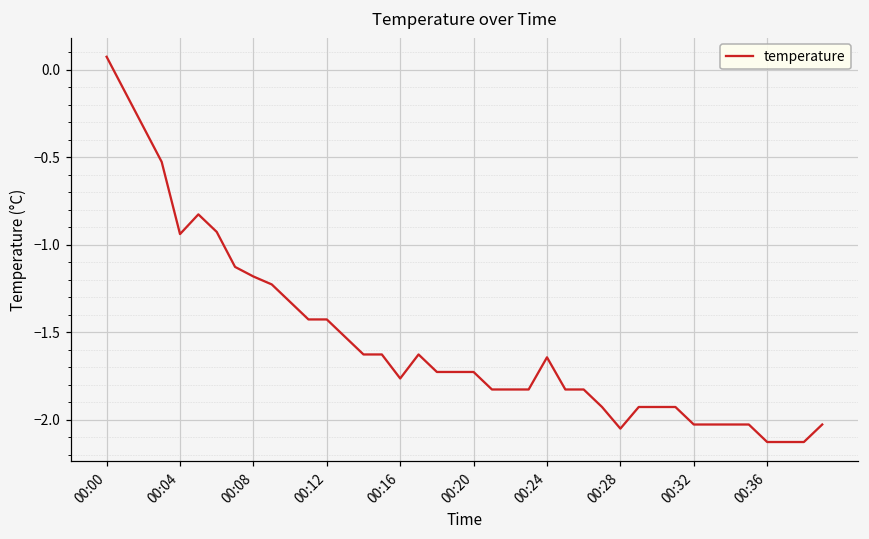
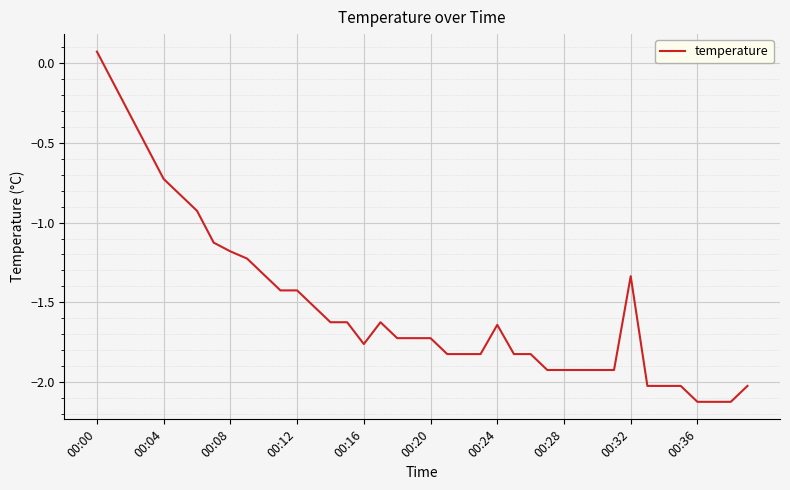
00:04: -0.94 -> -0.73
00:28: -2.05 -> -1.93
00:32: -2.03 -> -1.34
